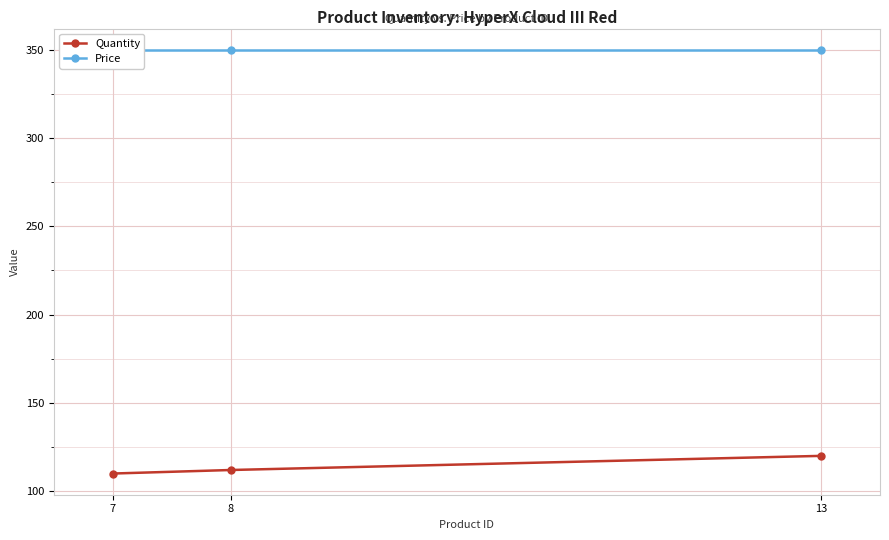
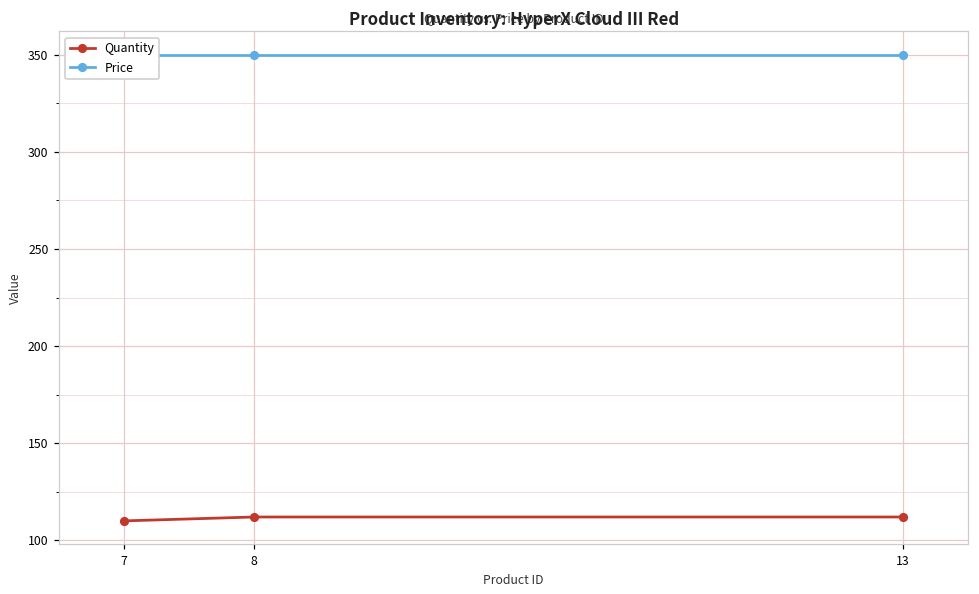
Quantity, 13: 120 -> 112
